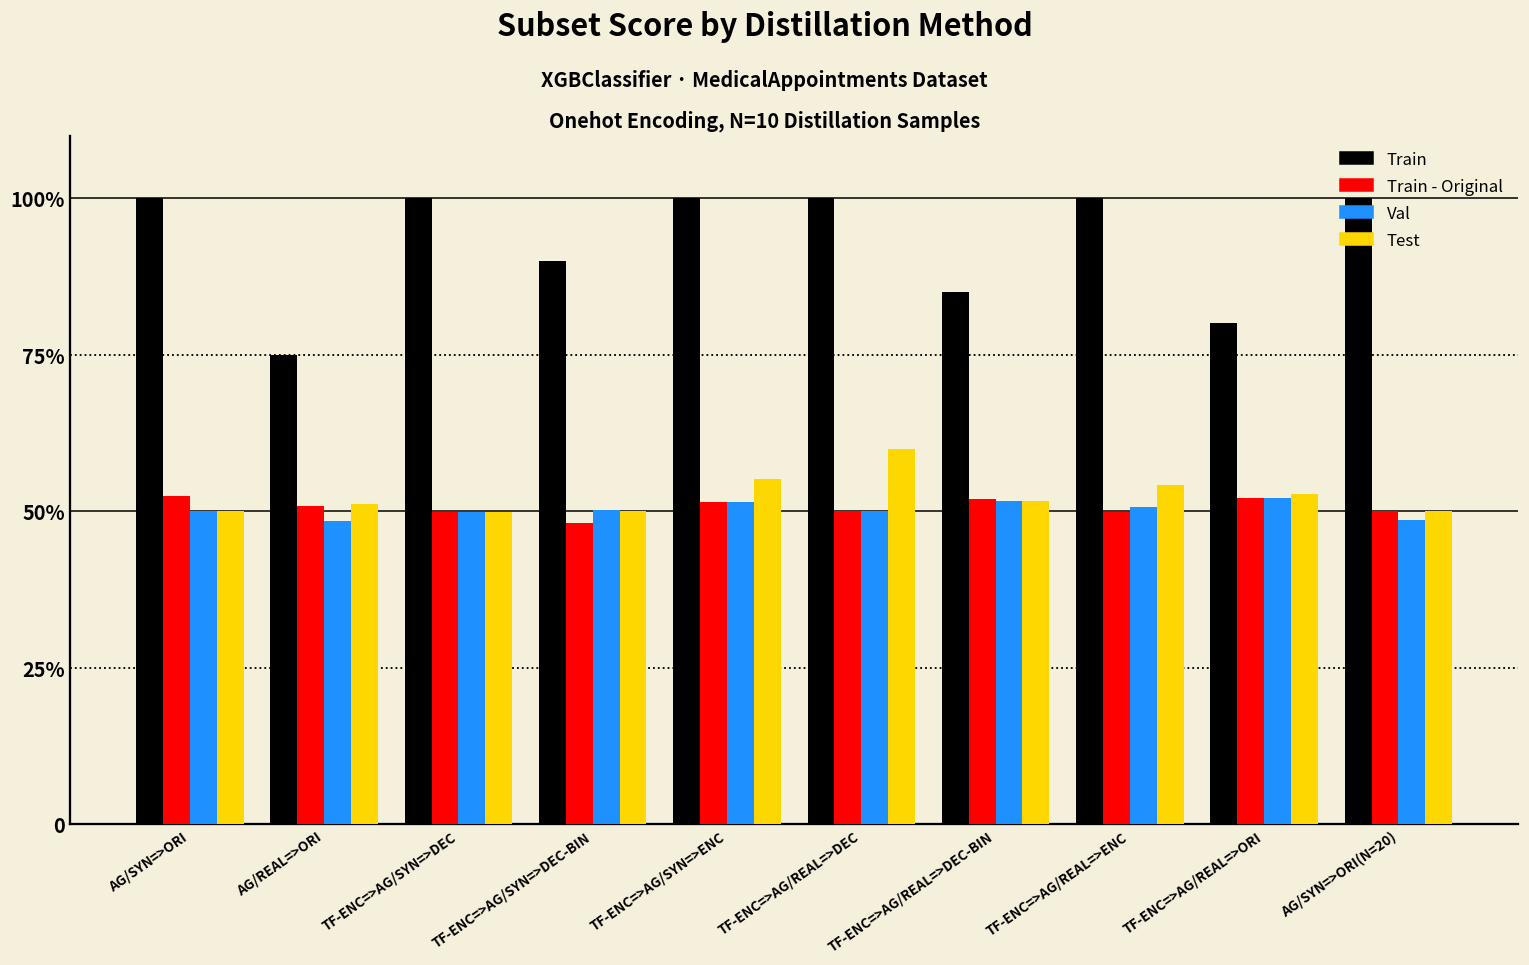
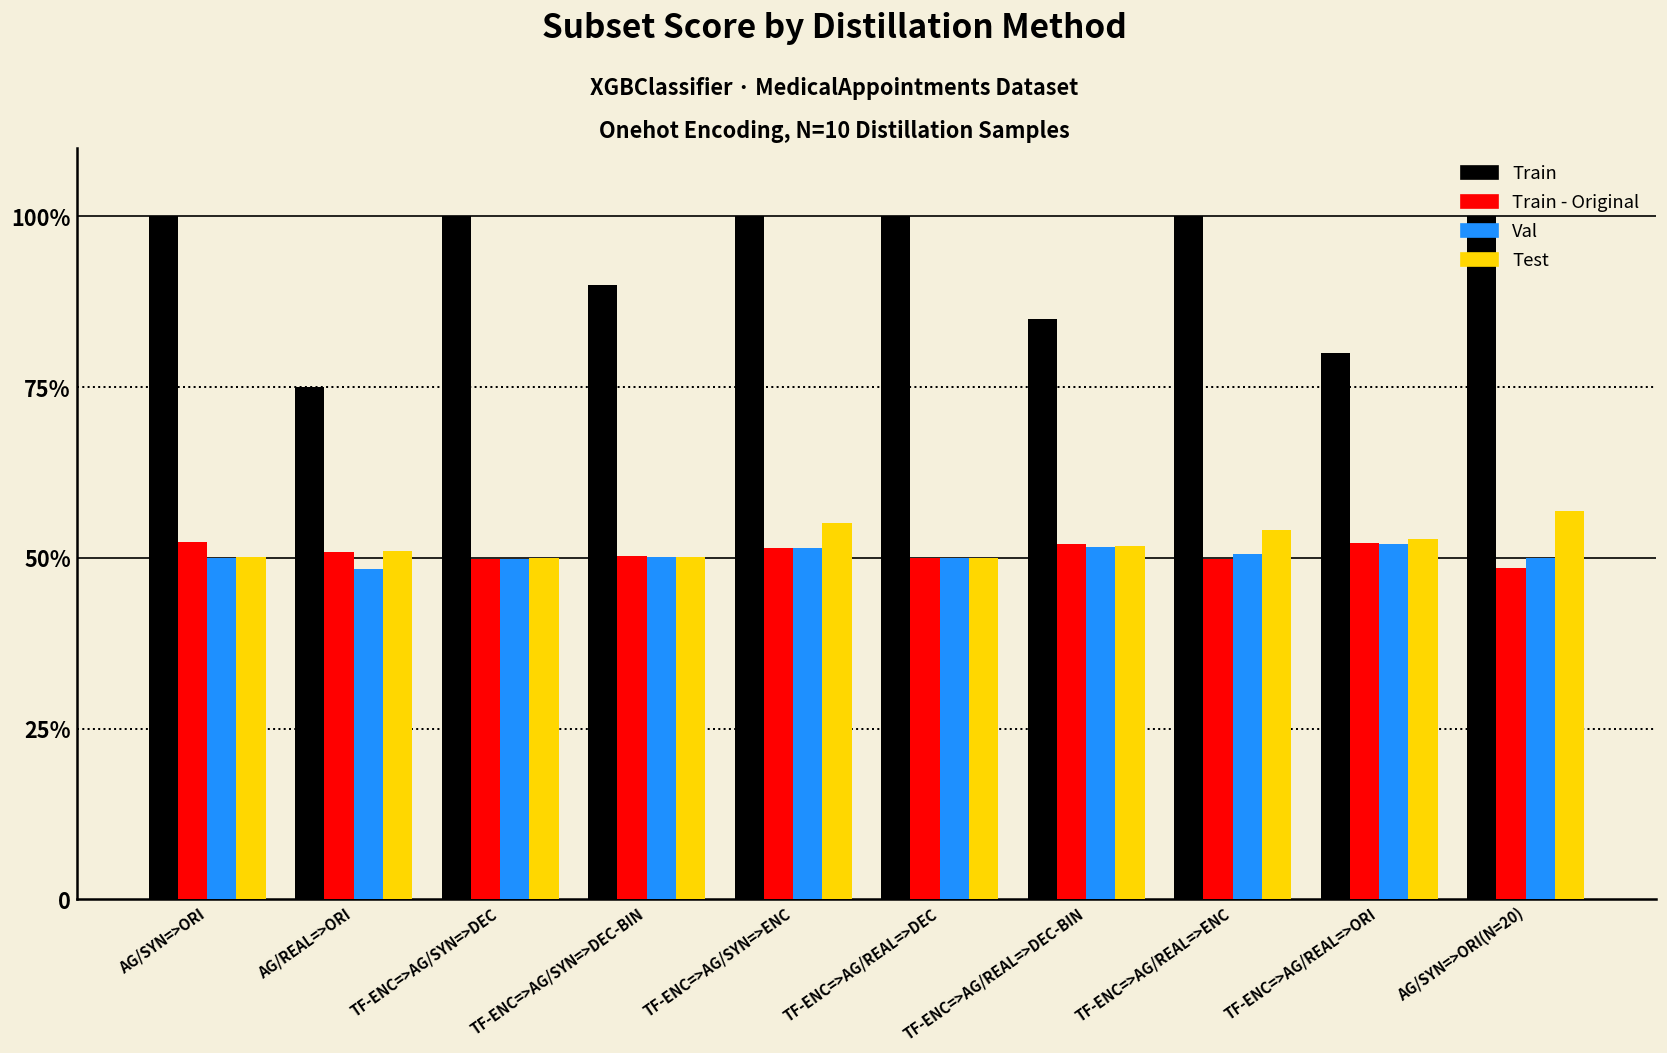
Train - Original, TF-ENC=>AG/SYN=>DEC-BIN: 48% -> 50%
Test, TF-ENC=>AG/REAL=>DEC: 60% -> 50%
Train - Original, AG/SYN=>ORI(N=20): 50% -> 49%
Val, AG/SYN=>ORI(N=20): 49% -> 50%
Test, AG/SYN=>ORI(N=20): 50% -> 57%
